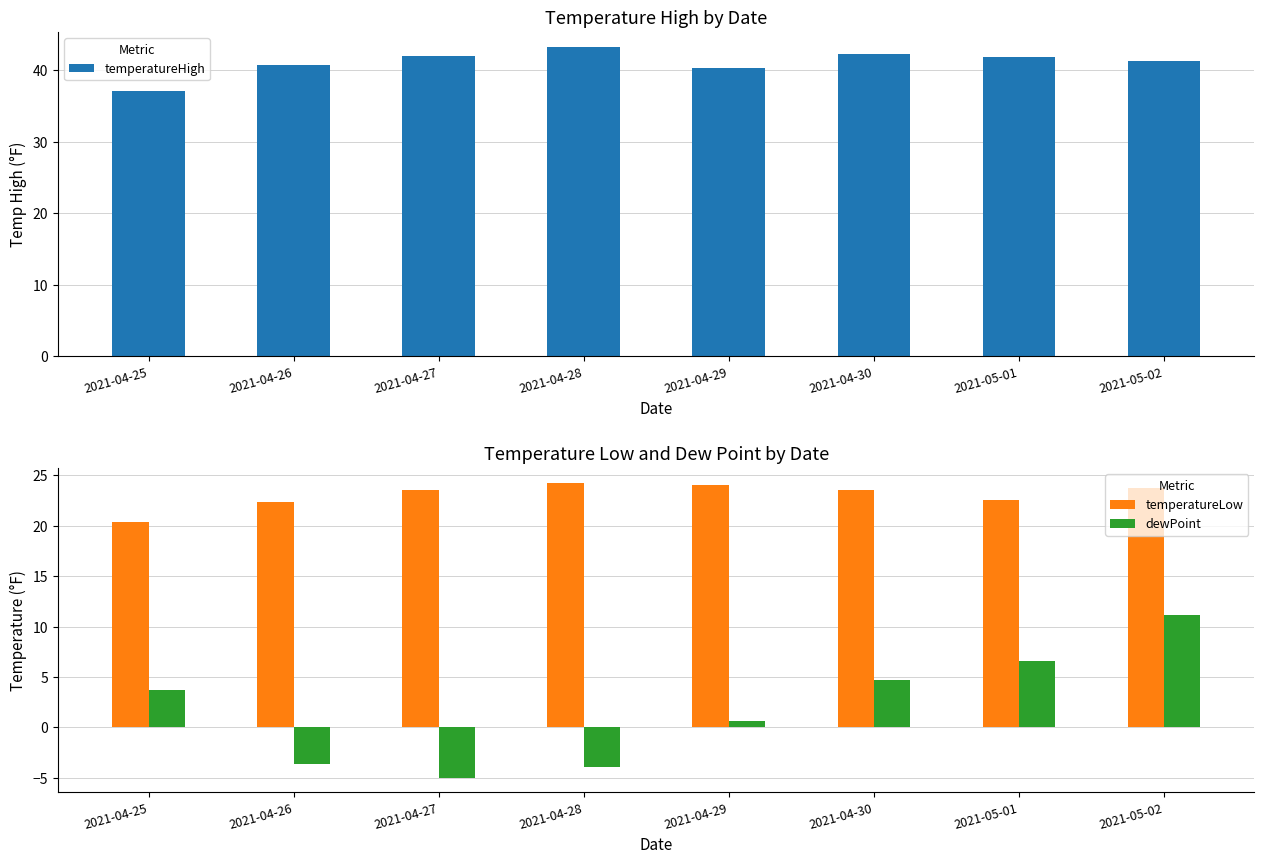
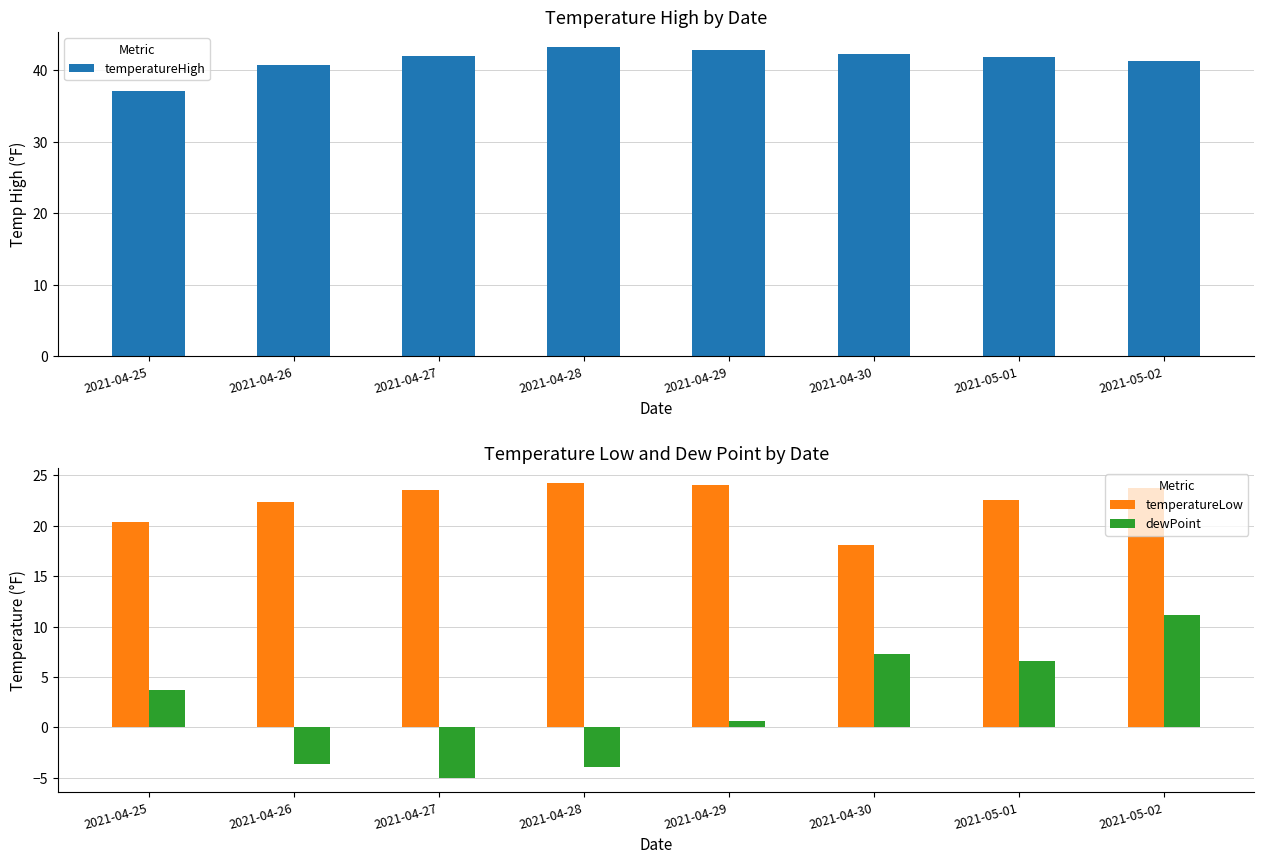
Temperature High by Date, 2021-04-29: 40 -> 43
Temperature Low and Dew Point by Date, temperatureLow, 2021-04-30: 23.5 -> 18.1
Temperature Low and Dew Point by Date, dewPoint, 2021-04-30: 4.7 -> 7.3
